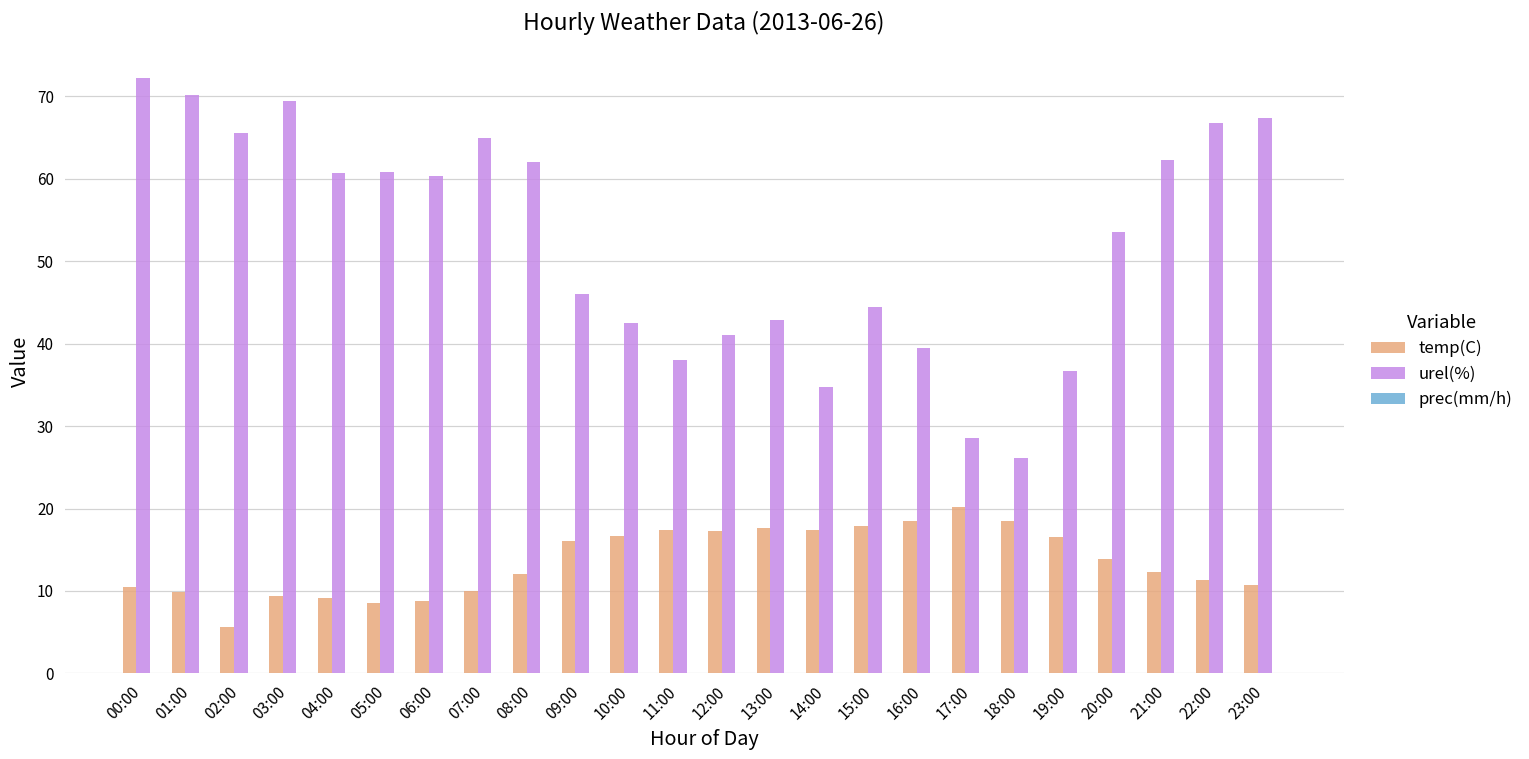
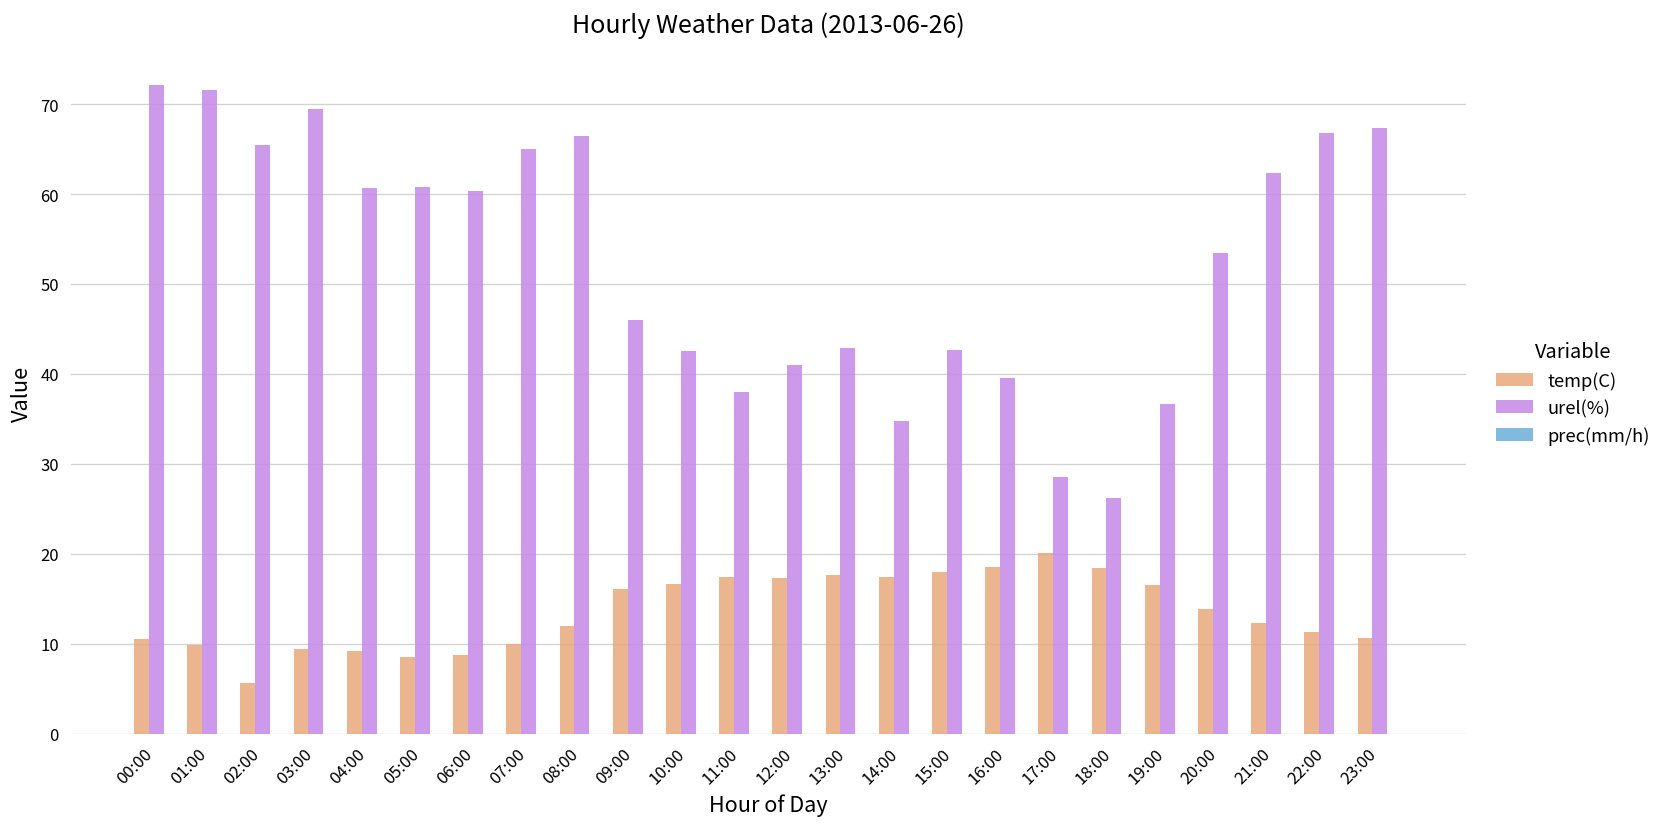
urel(%), 01:00: 70 -> 72
urel(%), 08:00: 62 -> 67
urel(%), 15:00: 44 -> 43
